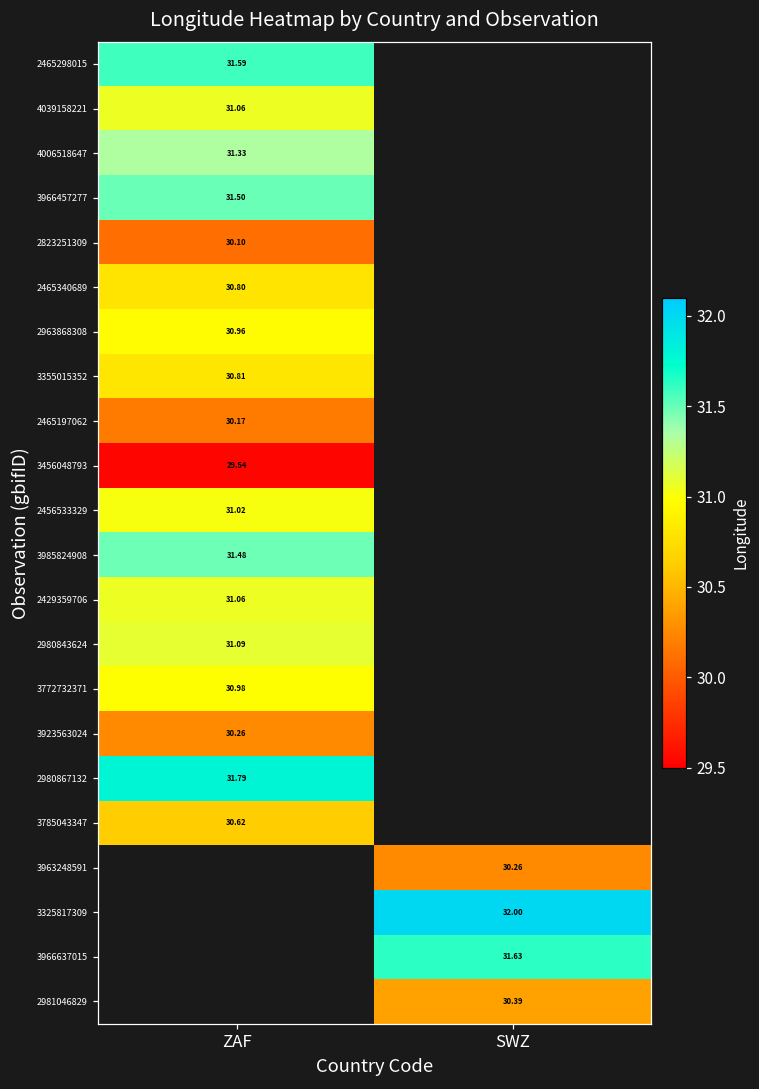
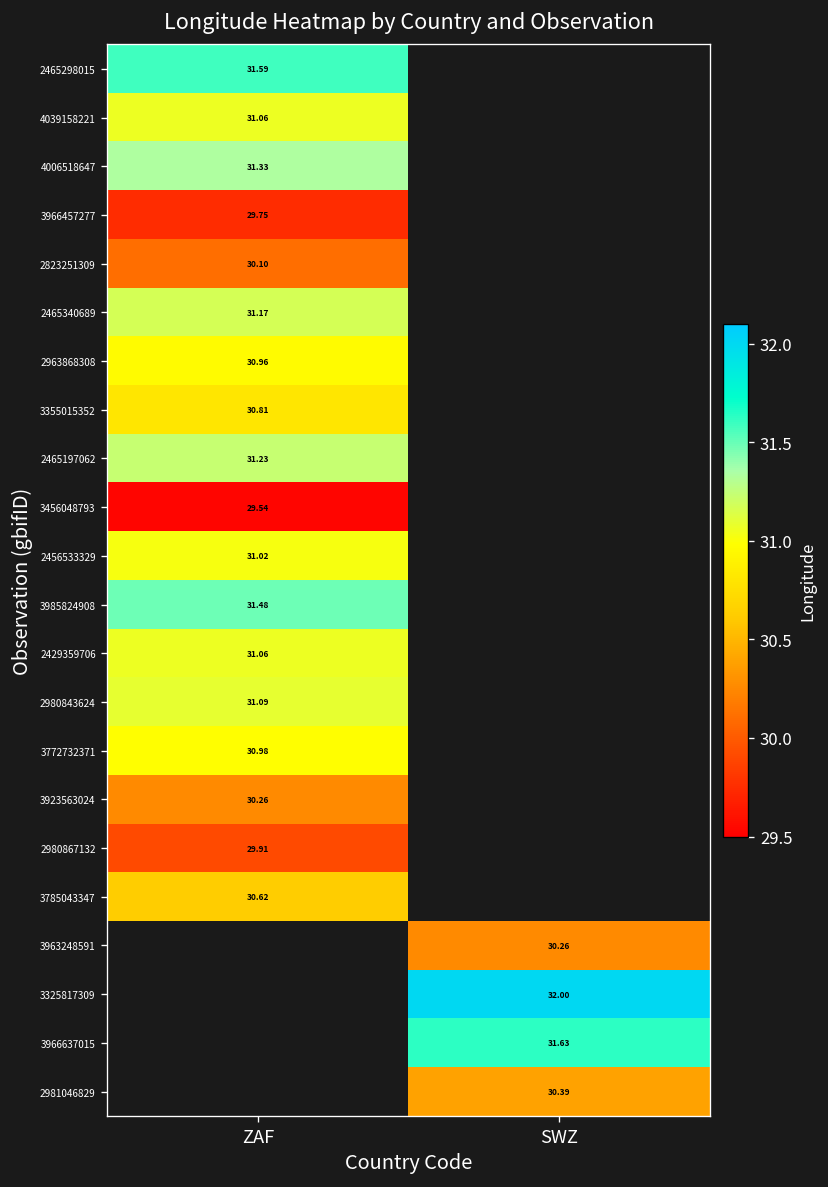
3966457277, ZAF: 31.50 -> 29.75
2465340689, ZAF: 30.80 -> 31.17
2465197062, ZAF: 30.17 -> 31.23
2980867132, ZAF: 31.79 -> 29.91
